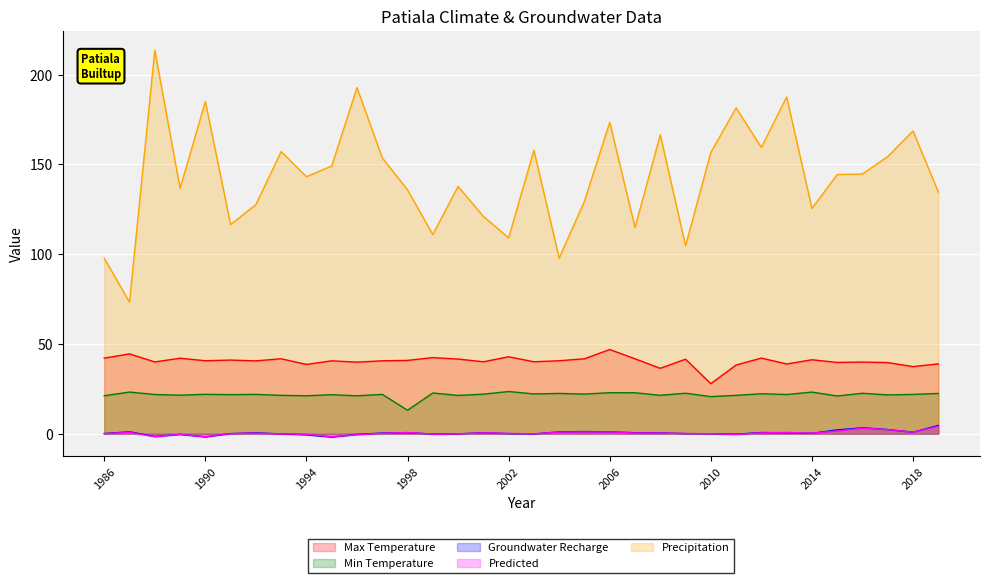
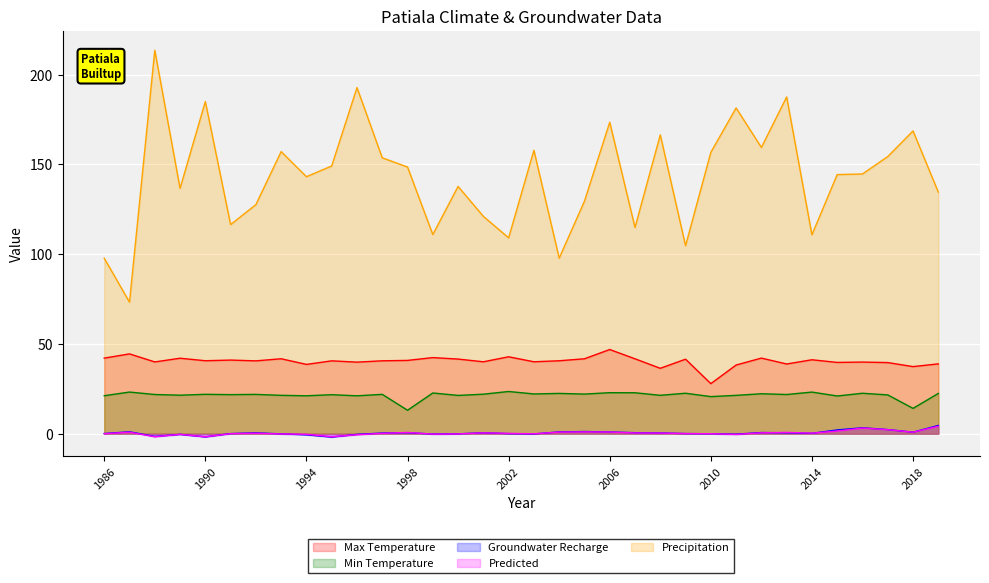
Precipitation, 1998: 136 -> 149
Precipitation, 2014: 126 -> 111
Min Temperature, 2018: 22 -> 14
